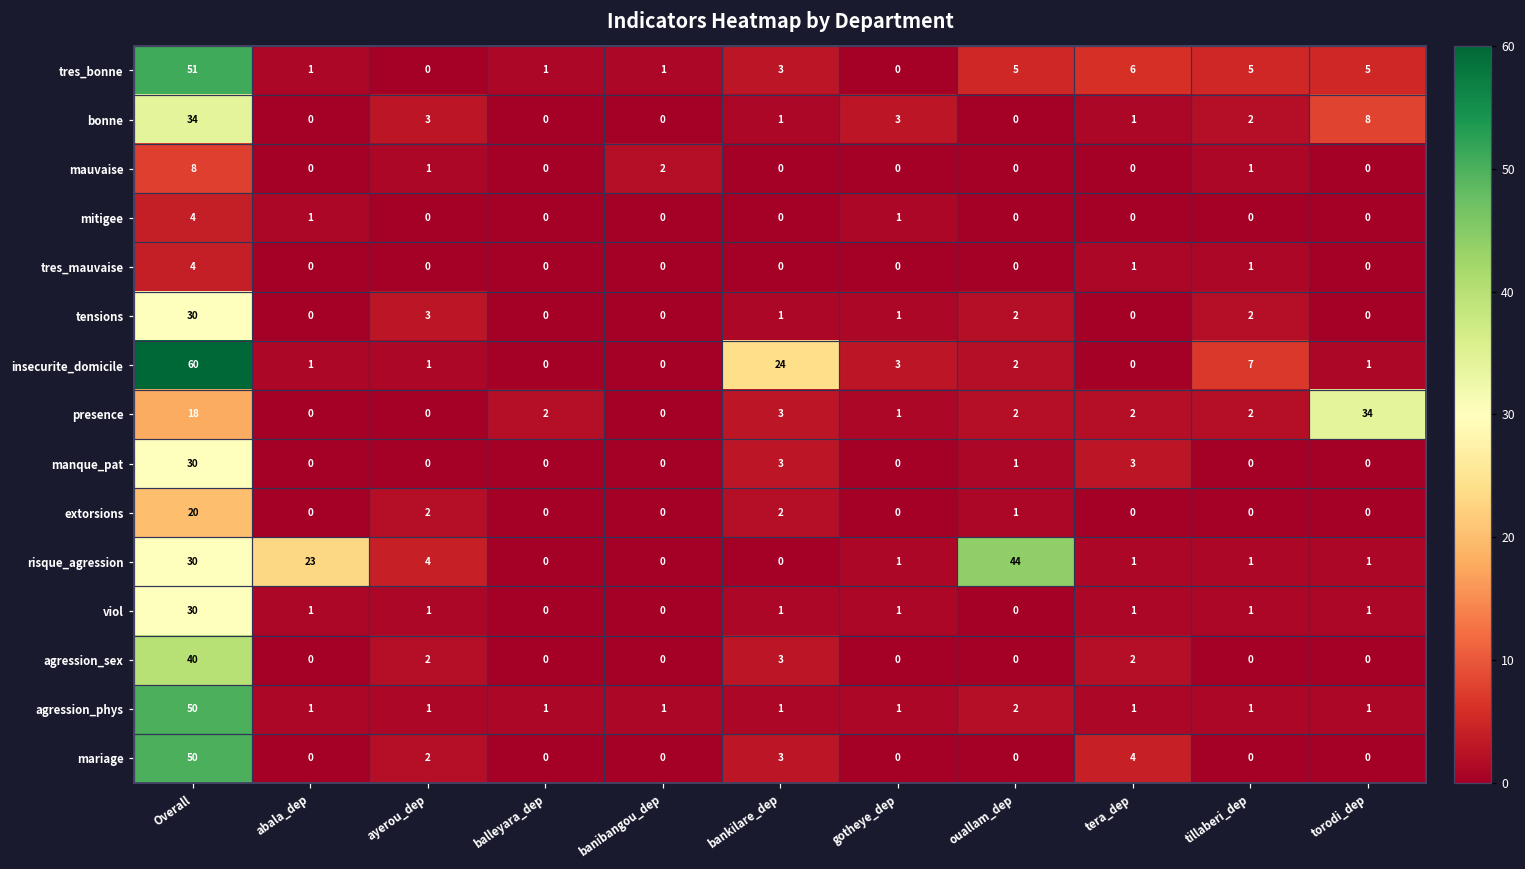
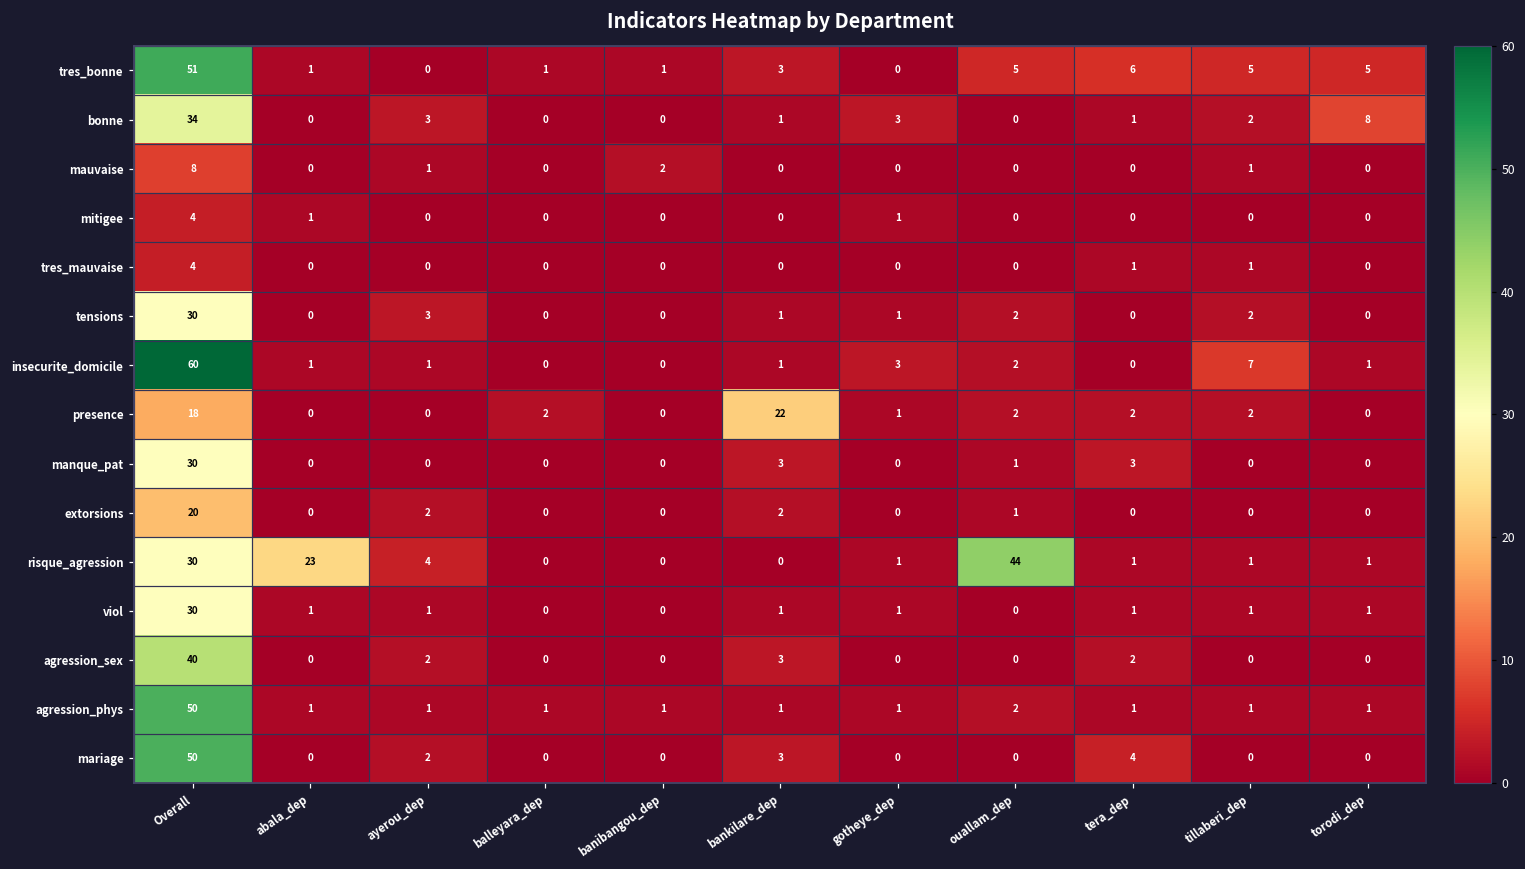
insecurite_domicile, bankilare_dep: 24 -> 1
presence, bankilare_dep: 3 -> 22
presence, torodi_dep: 34 -> 0
